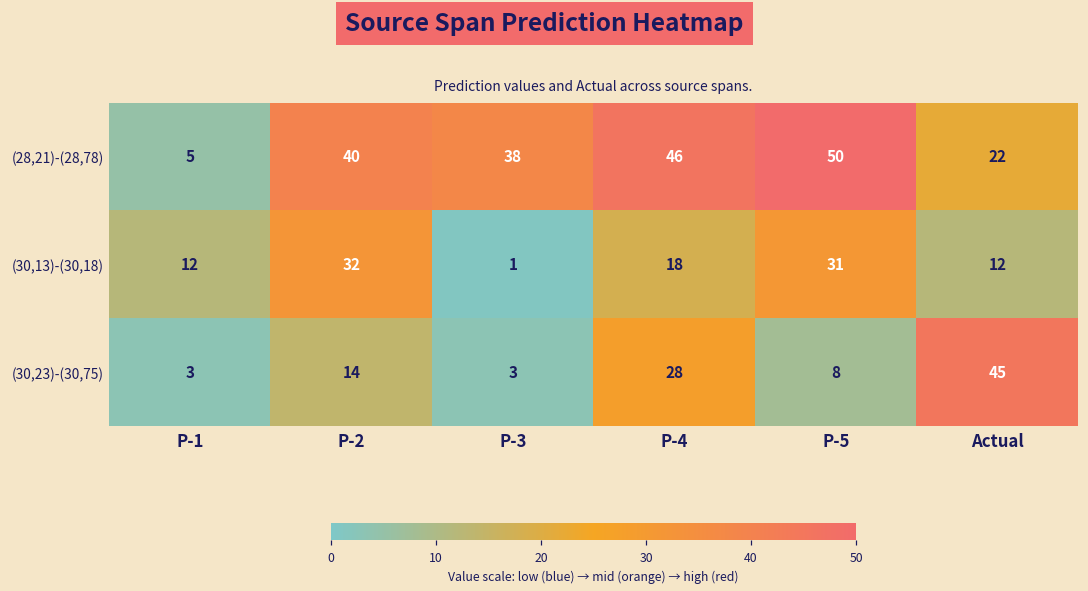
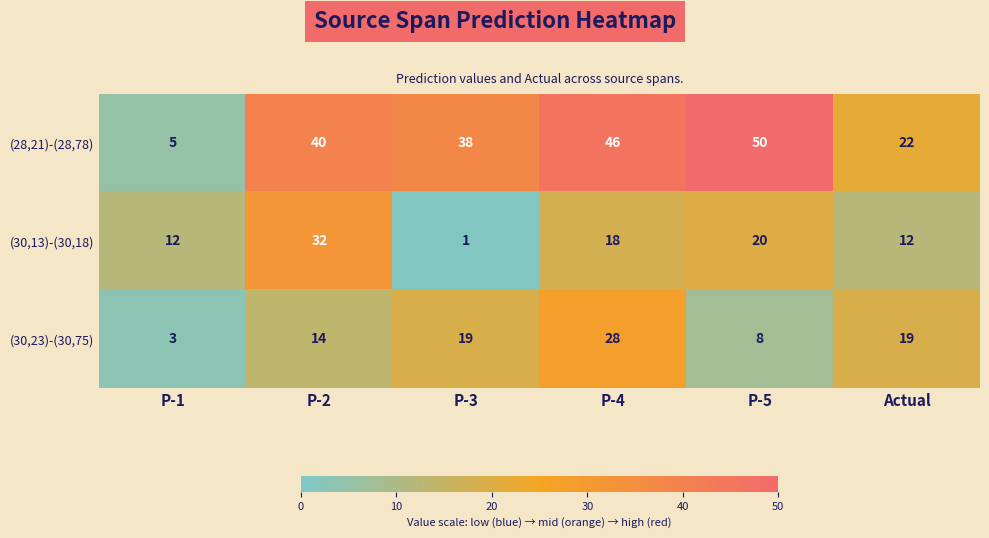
(30,13)-(30,18), P-5: 31 -> 20
(30,23)-(30,75), P-3: 3 -> 19
(30,23)-(30,75), Actual: 45 -> 19
